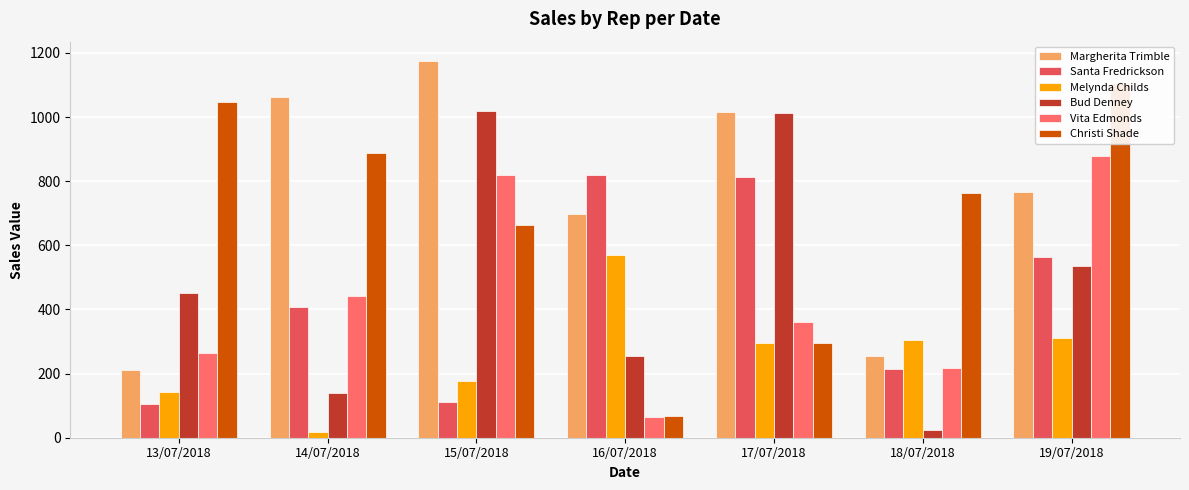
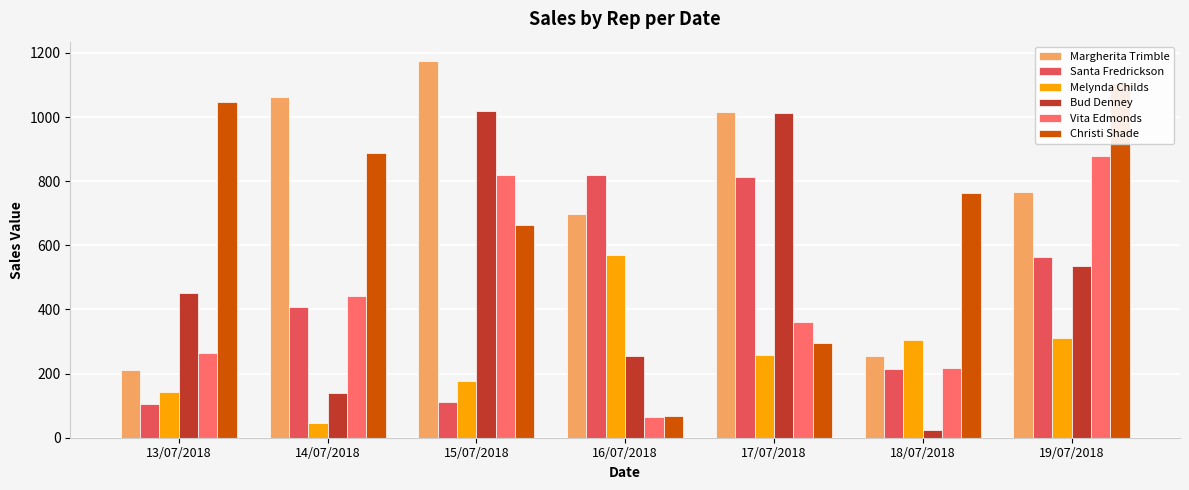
Melynda Childs, 14/07/2018: 20 -> 50
Melynda Childs, 17/07/2018: 290 -> 260
